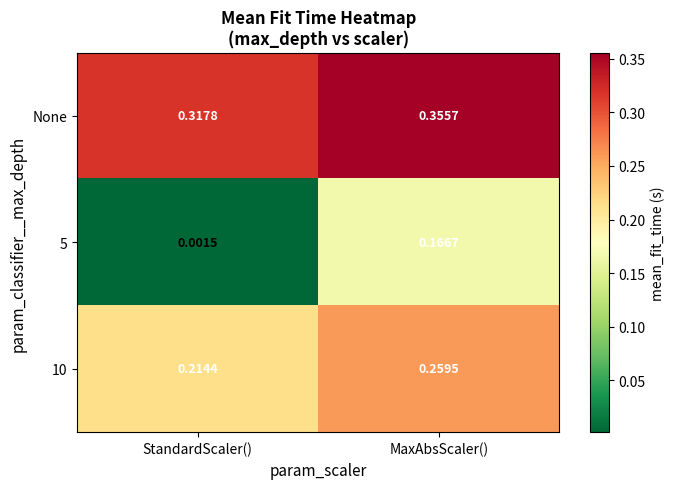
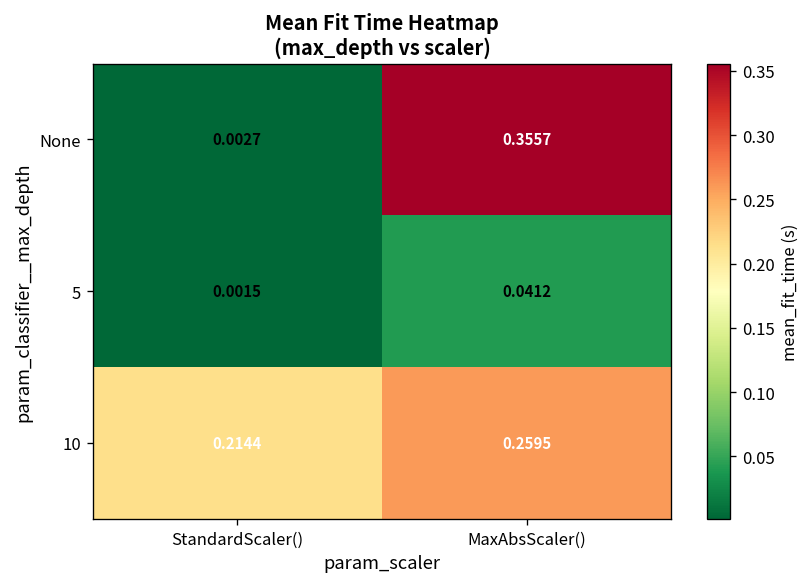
None, StandardScaler(): 0.3178 -> 0.0027
5, MaxAbsScaler(): 0.1667 -> 0.0412
